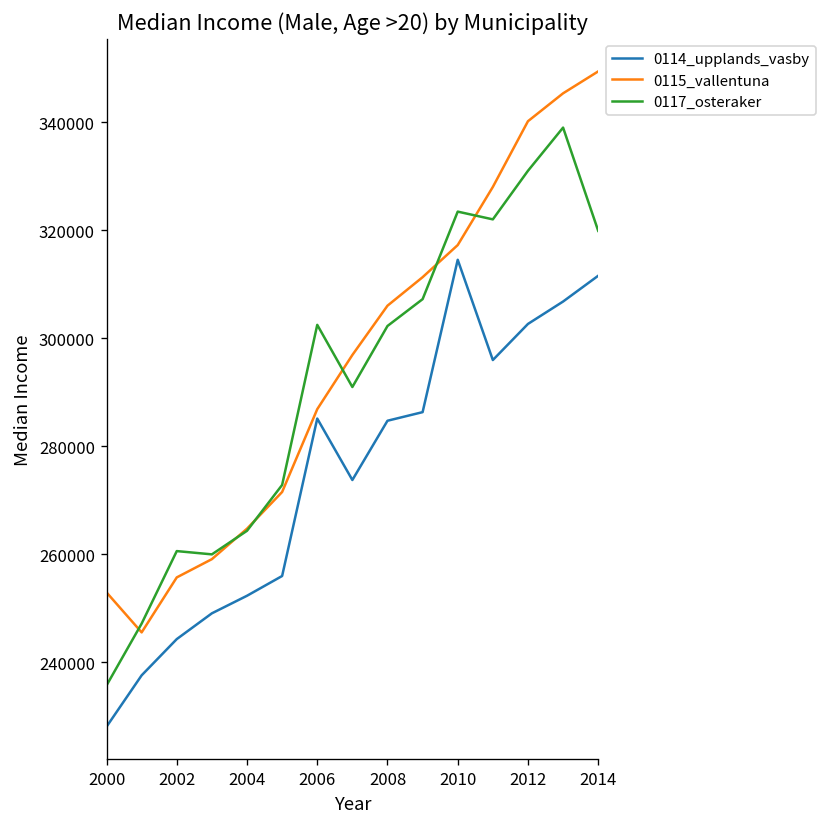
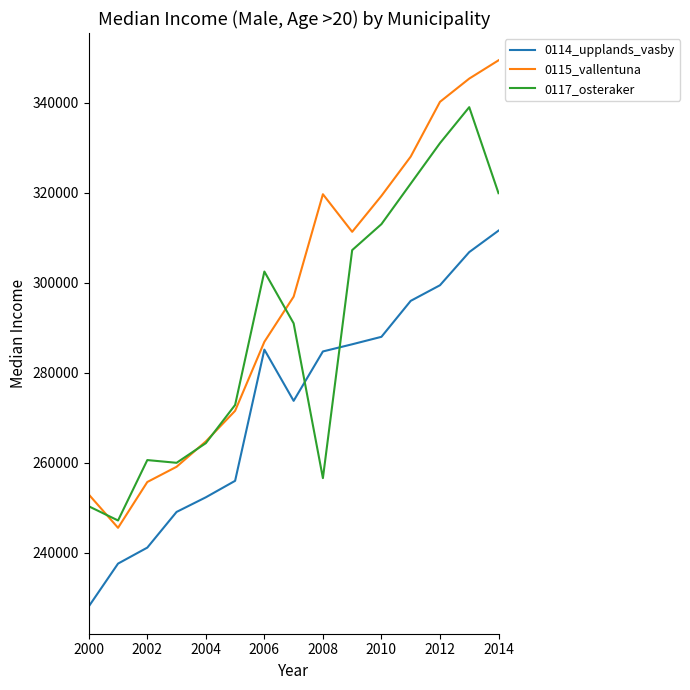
0117_osteraker, 2000: 236000 -> 250000
0114_upplands_vasby, 2002: 244000 -> 241000
0115_vallentuna, 2008: 306000 -> 320000
0117_osteraker, 2008: 302000 -> 257000
0114_upplands_vasby, 2010: 315000 -> 288000
0115_vallentuna, 2010: 317000 -> 319000
0117_osteraker, 2010: 323000 -> 313000
0114_upplands_vasby, 2012: 303000 -> 299000
